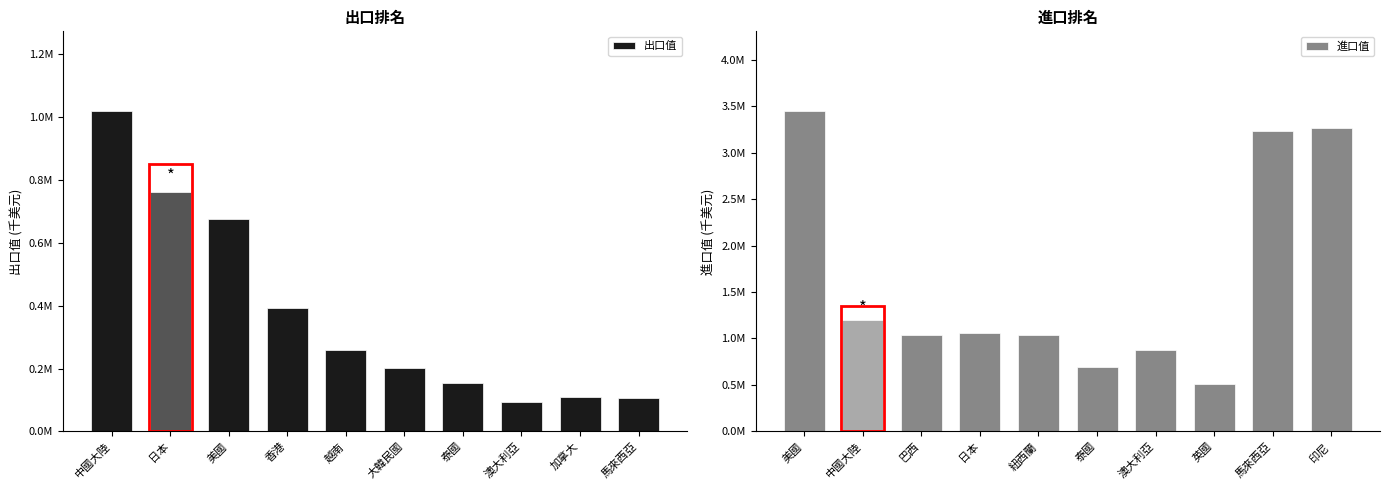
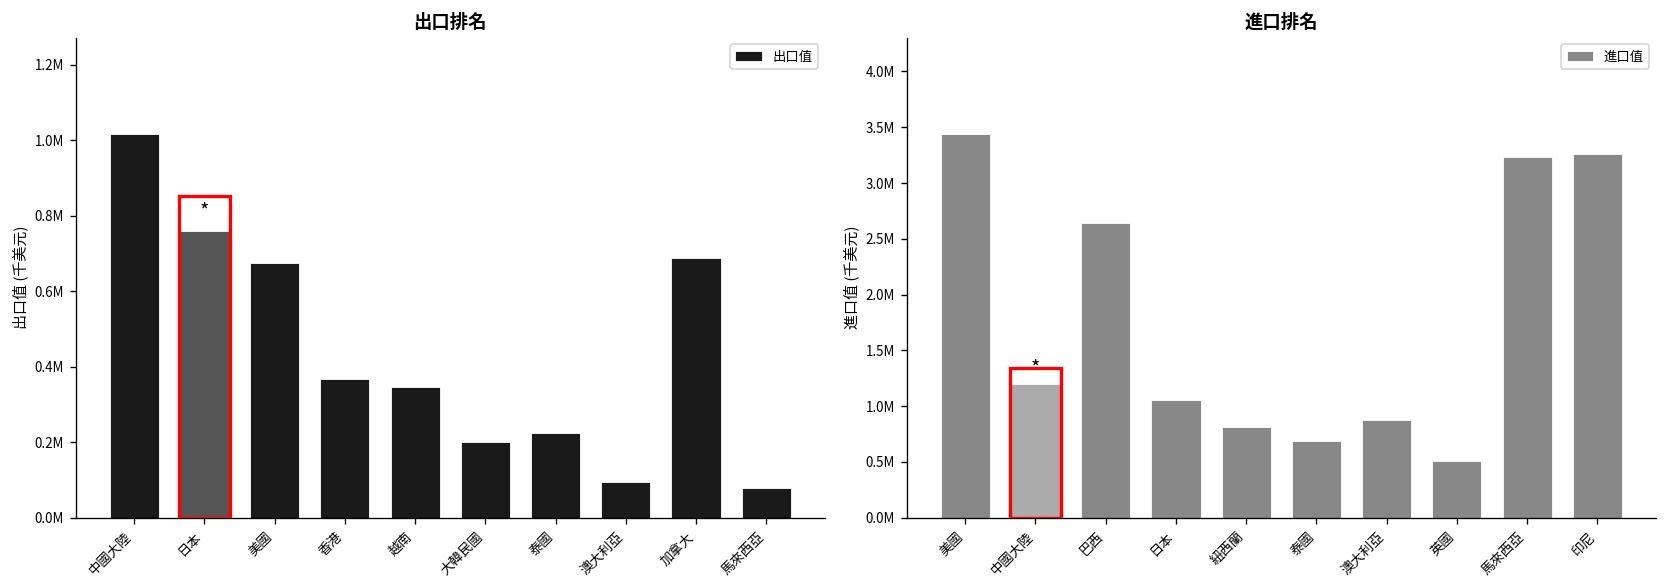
出口排名, 香港: 390000 -> 370000
出口排名, 越南: 260000 -> 350000
出口排名, 泰國: 150000 -> 230000
出口排名, 加拿大: 110000 -> 690000
出口排名, 馬來西亞: 110000 -> 80000
進口排名, 巴西: 1000000 -> 2600000
進口排名, 紐西蘭: 1000000 -> 800000
